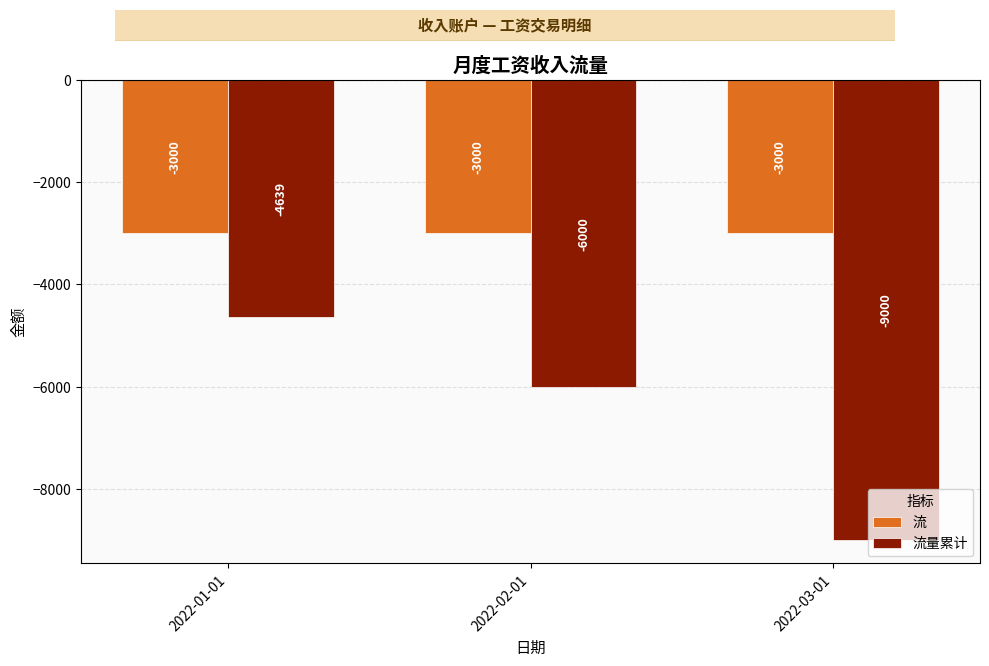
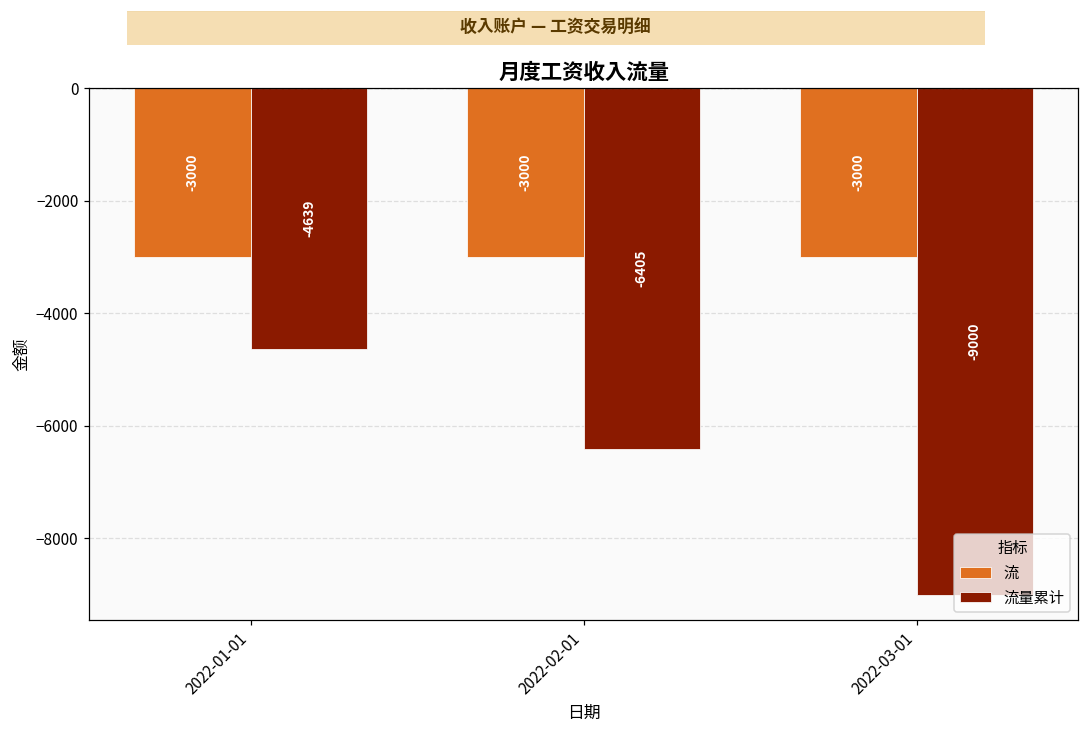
流量累计, 2022-02-01: -6000 -> -6405
